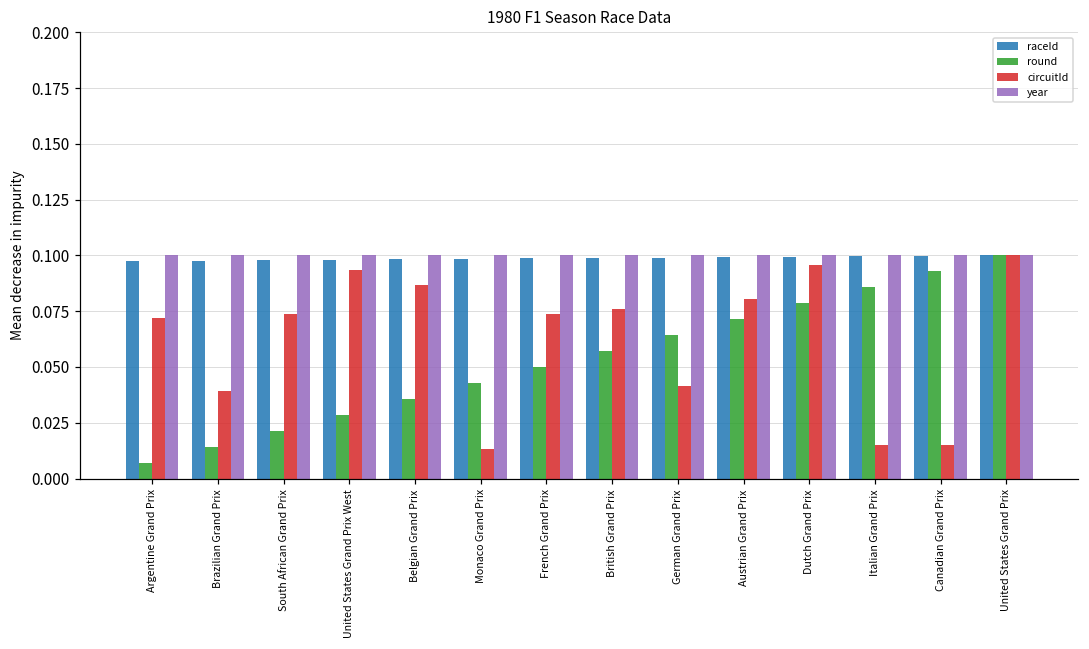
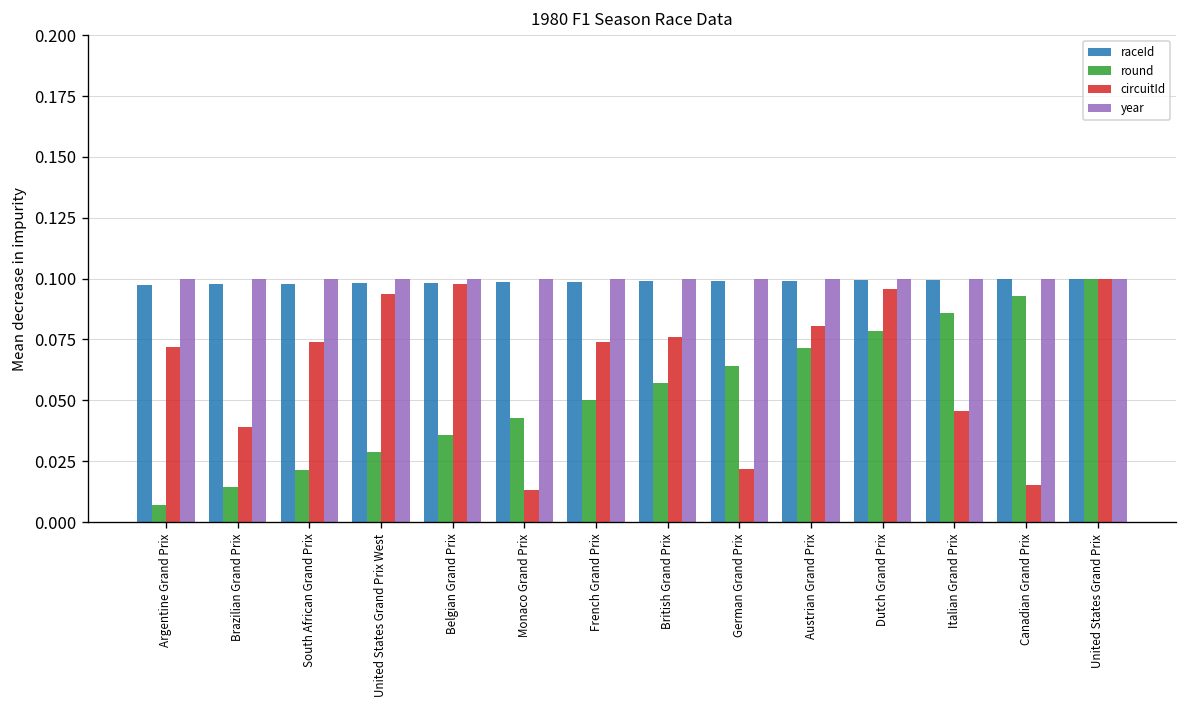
circuitId, Belgian Grand Prix: 0.087 -> 0.098
circuitId, German Grand Prix: 0.041 -> 0.022
circuitId, Italian Grand Prix: 0.015 -> 0.046
